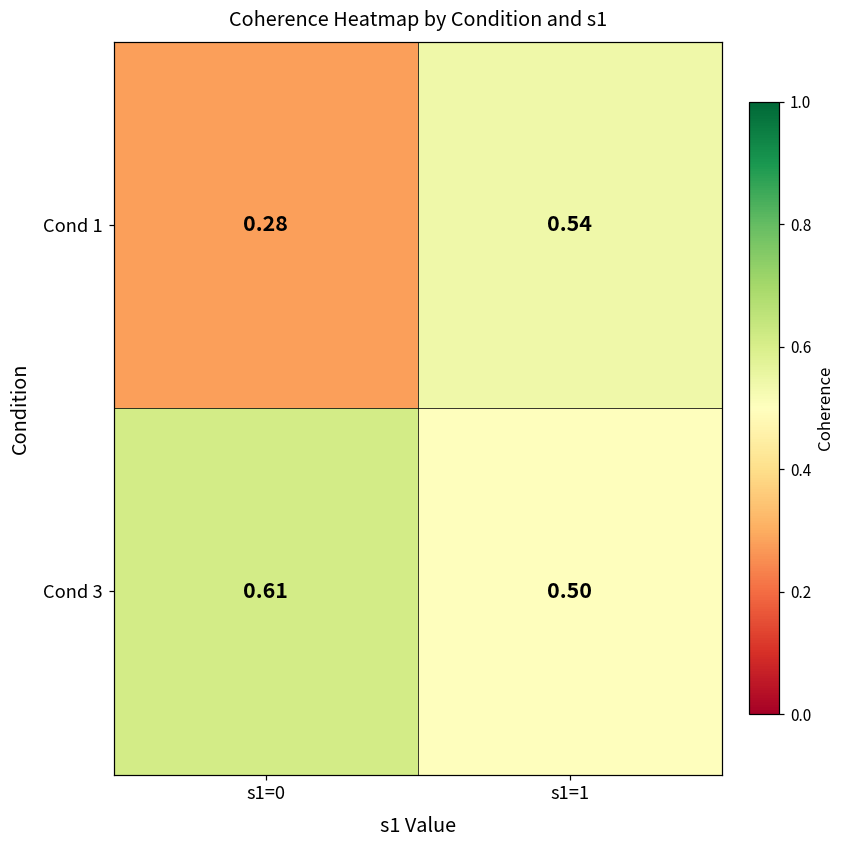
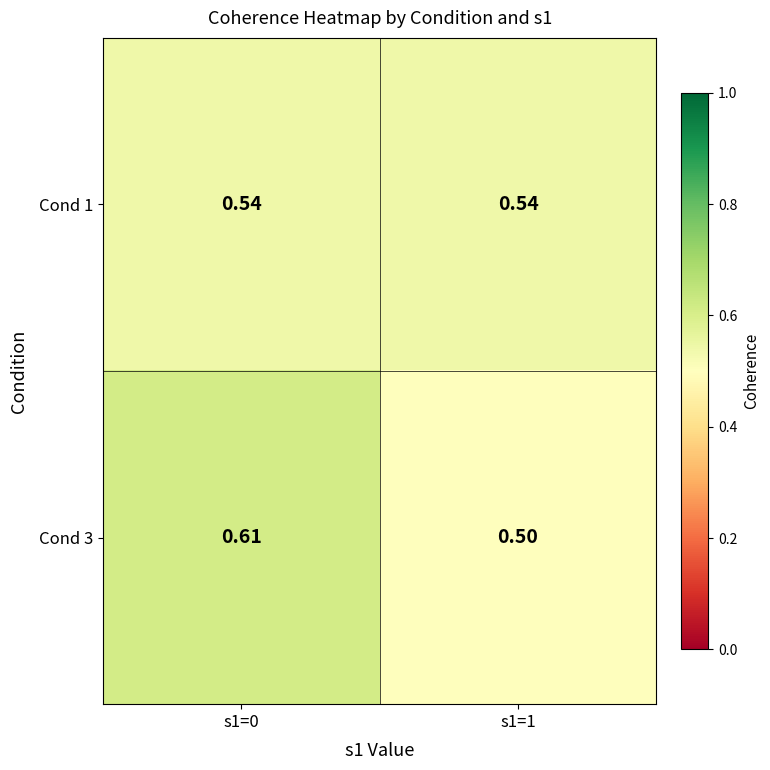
Cond 1, s1=0: 0.28 -> 0.54
